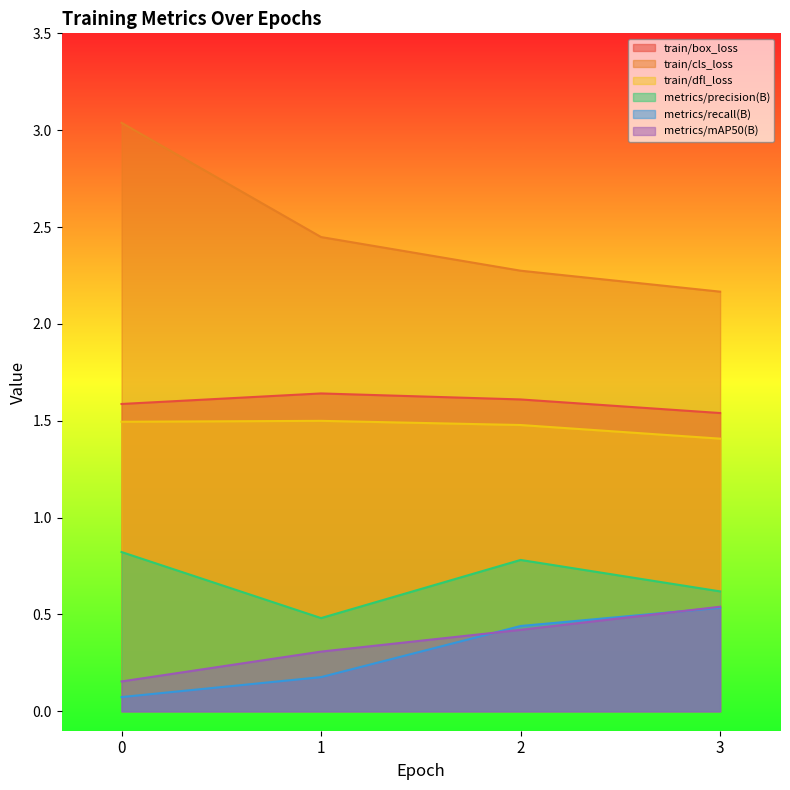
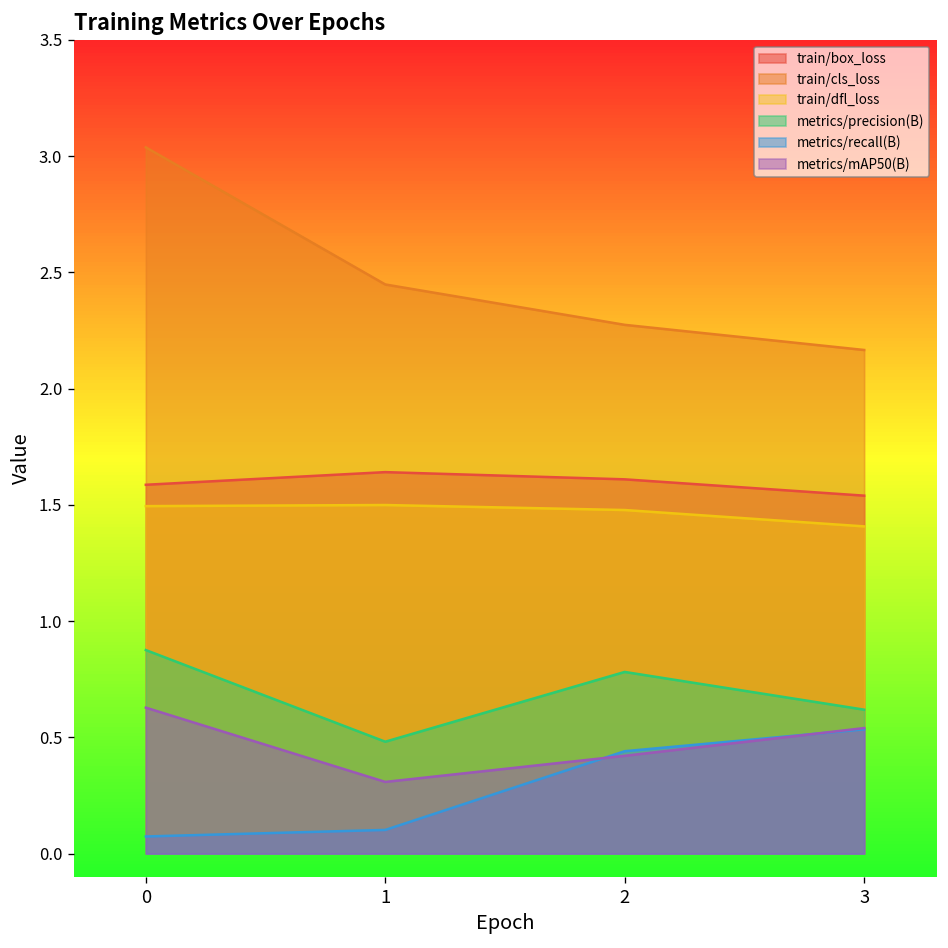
metrics/precision(B), 0: 0.82 -> 0.88
metrics/mAP50(B), 0: 0.15 -> 0.63
metrics/recall(B), 1: 0.18 -> 0.10
